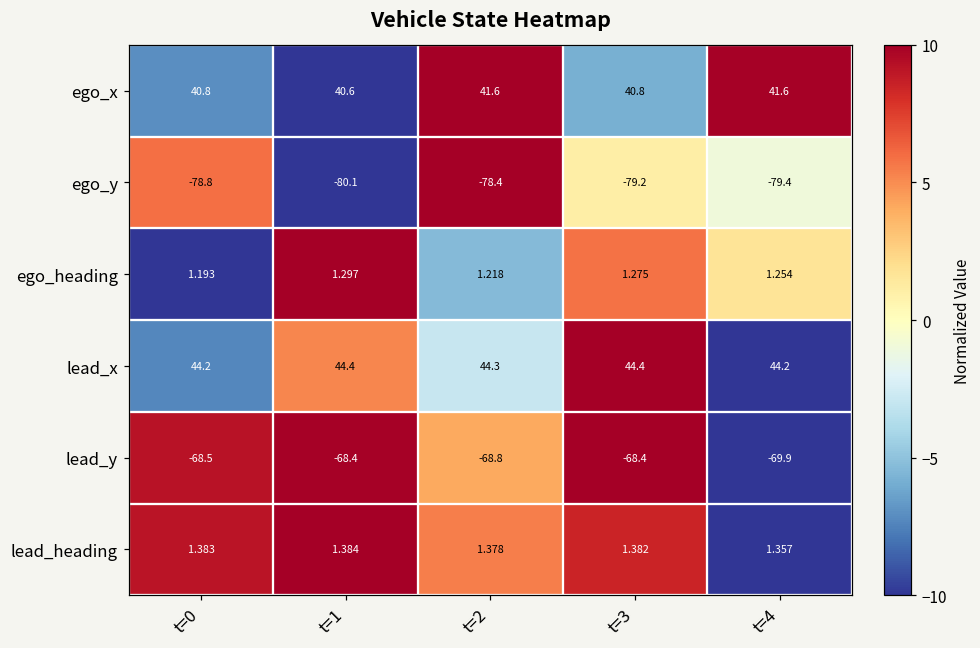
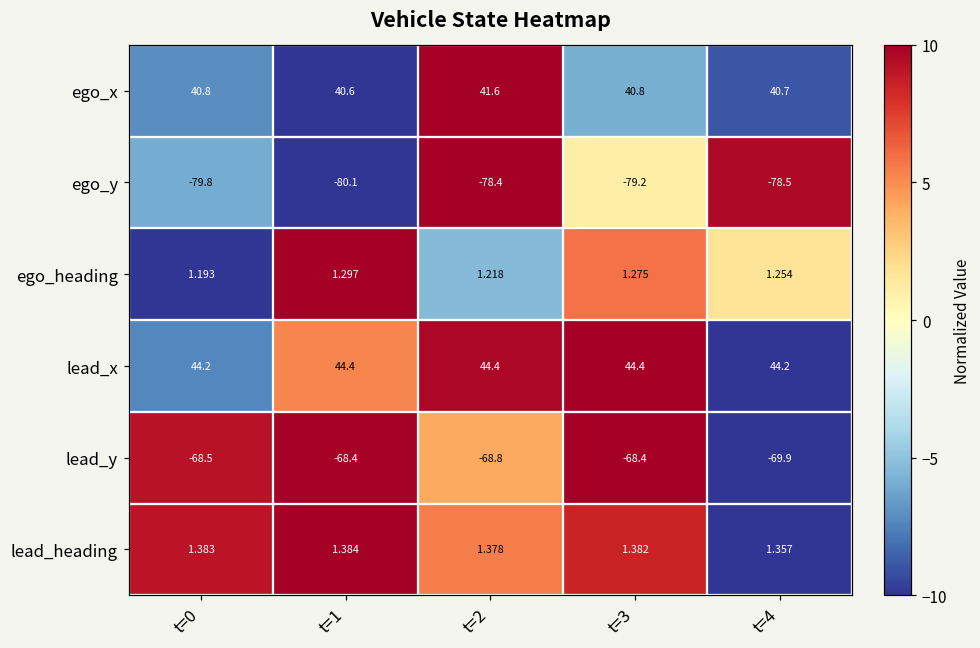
ego_x, t=4: 41.6 -> 40.7
ego_y, t=0: -78.8 -> -79.8
ego_y, t=4: -79.4 -> -78.5
lead_x, t=2: 44.3 -> 44.4
